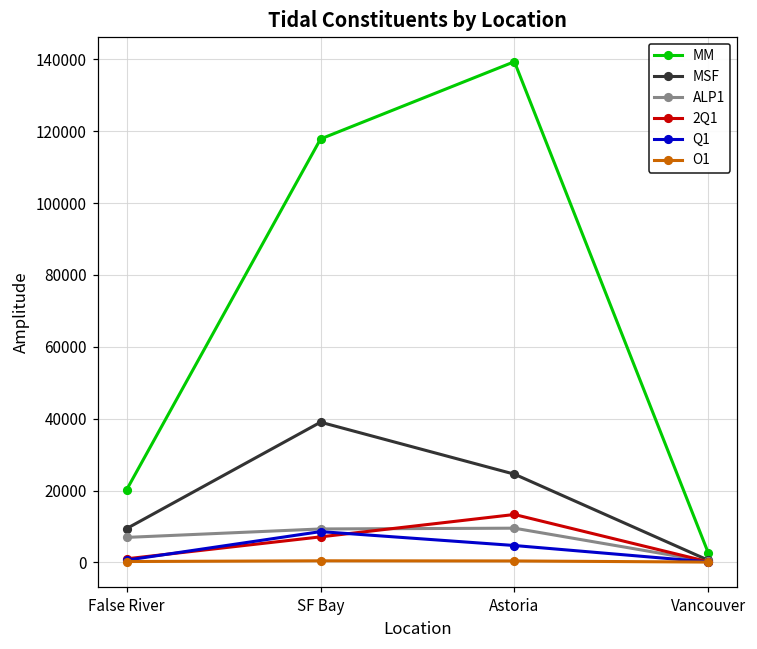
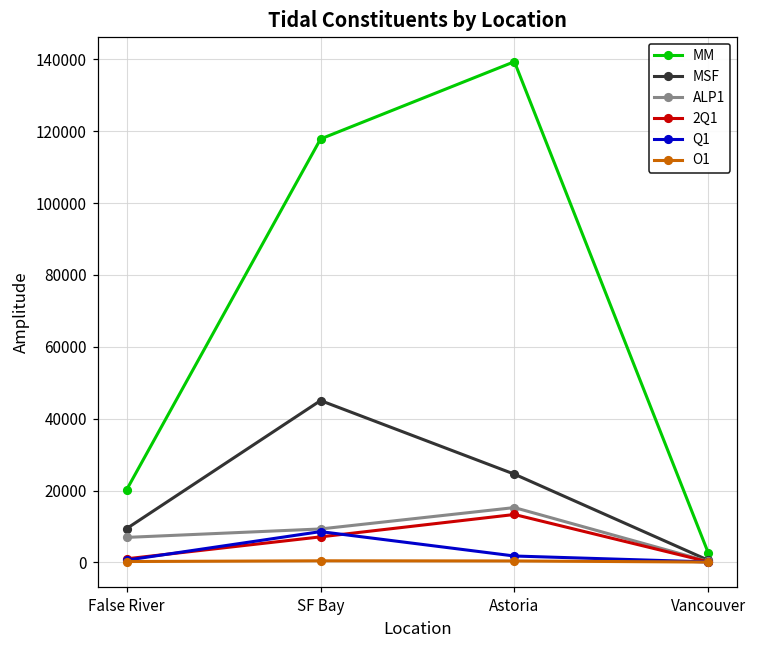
MSF, SF Bay: 39000 -> 45000
ALP1, Astoria: 10000 -> 15000
Q1, Astoria: 5000 -> 2000
